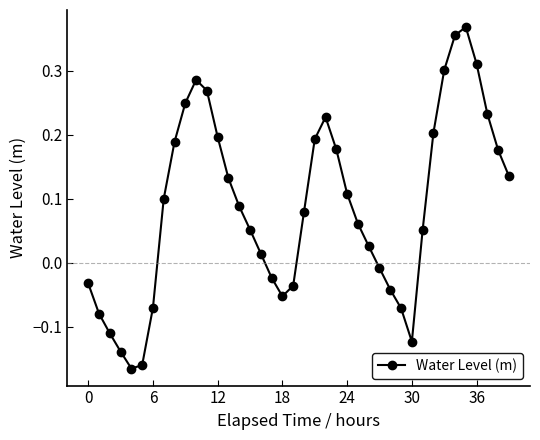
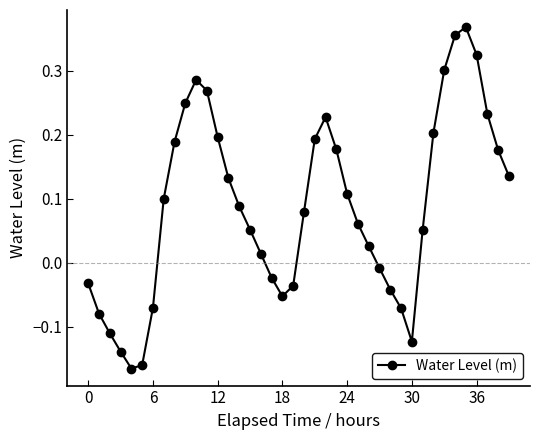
36: 0.31 -> 0.32
